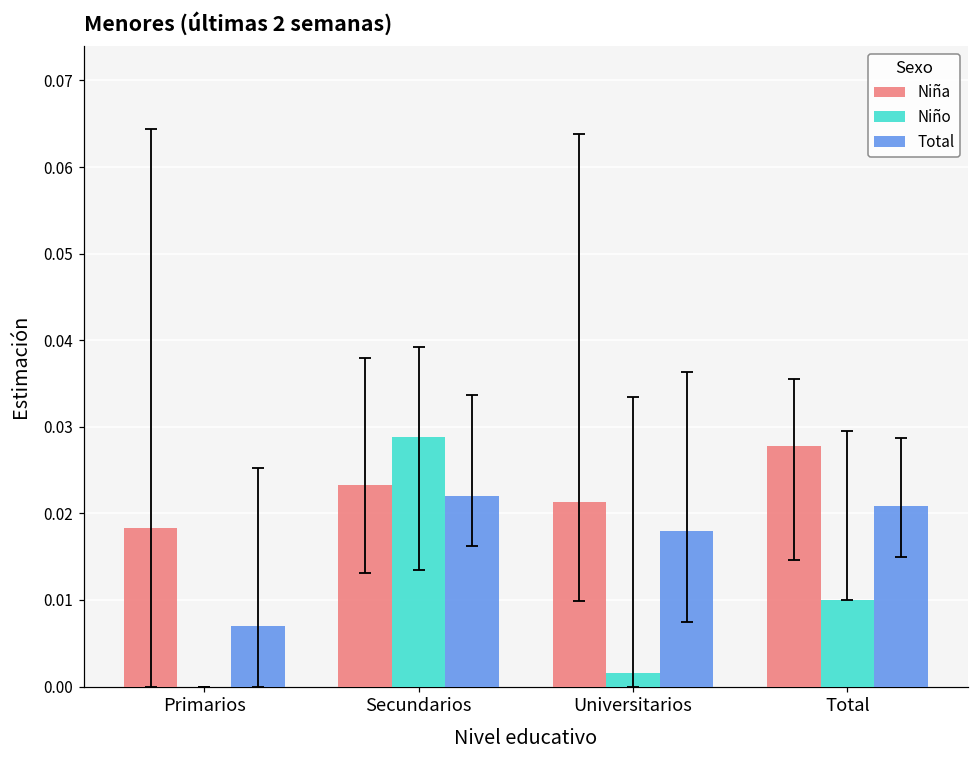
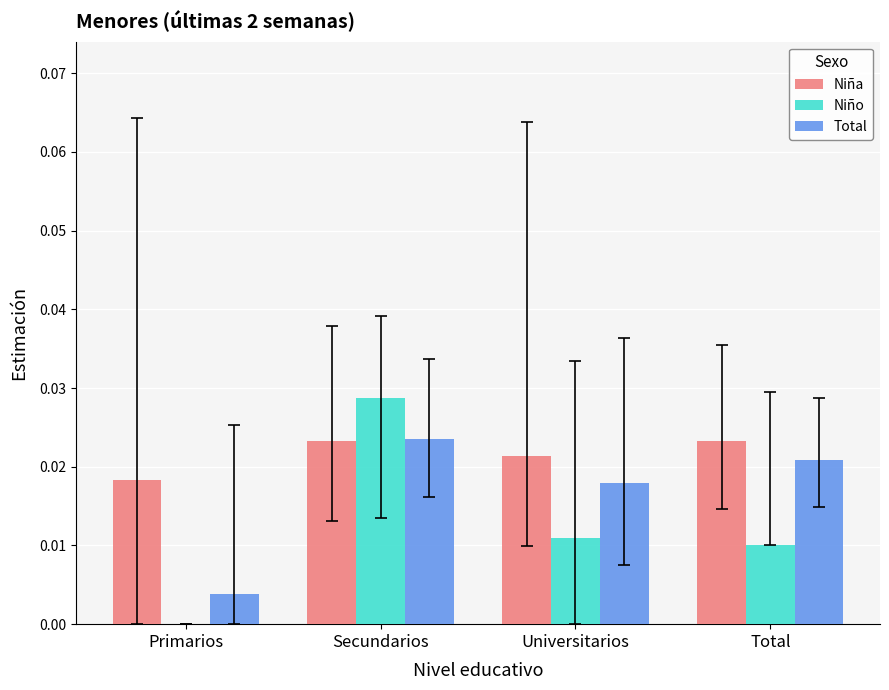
Total, Primarios: 0.007 -> 0.004
Total, Secundarios: 0.022 -> 0.024
Niño, Universitarios: 0.002 -> 0.011
Niña, Total: 0.028 -> 0.023
